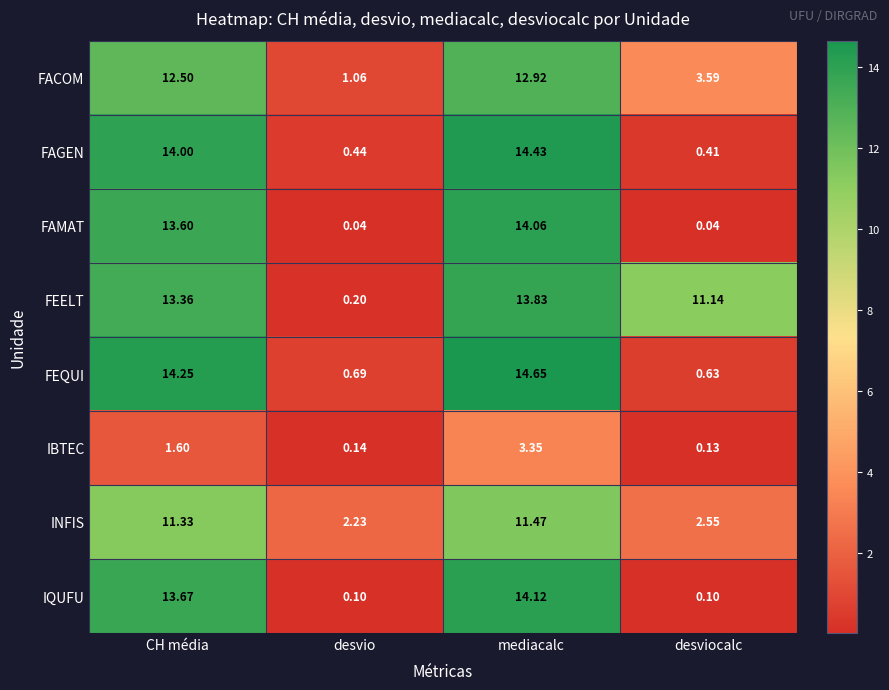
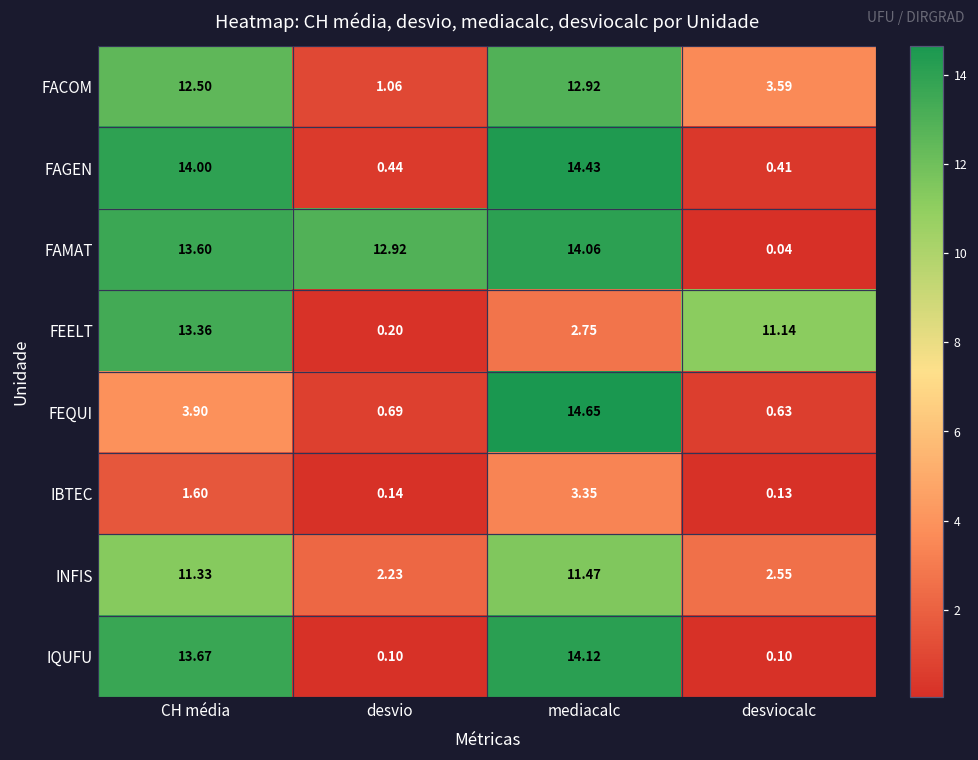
FAMAT, desvio: 0.04 -> 12.92
FEELT, mediacalc: 13.83 -> 2.75
FEQUI, CH média: 14.25 -> 3.90
